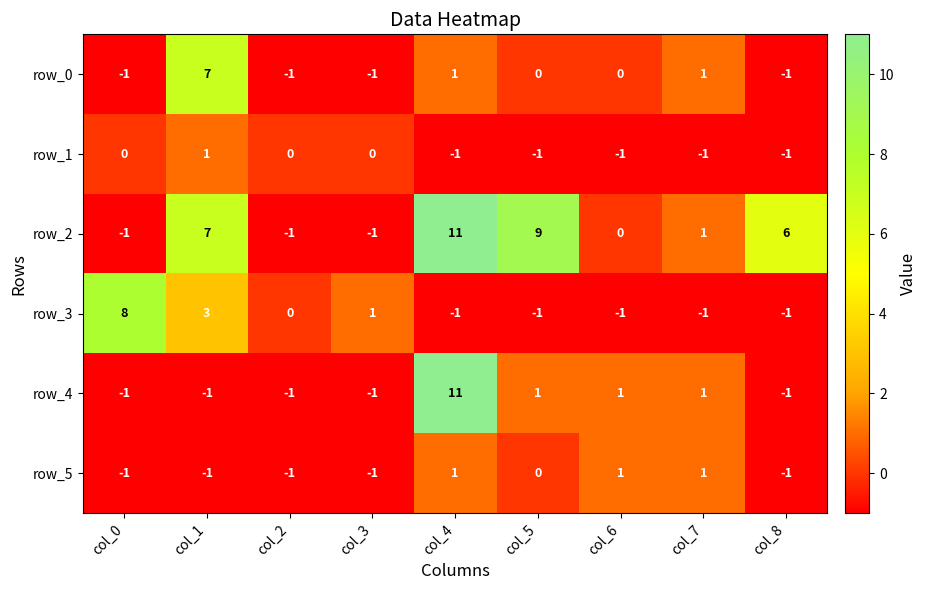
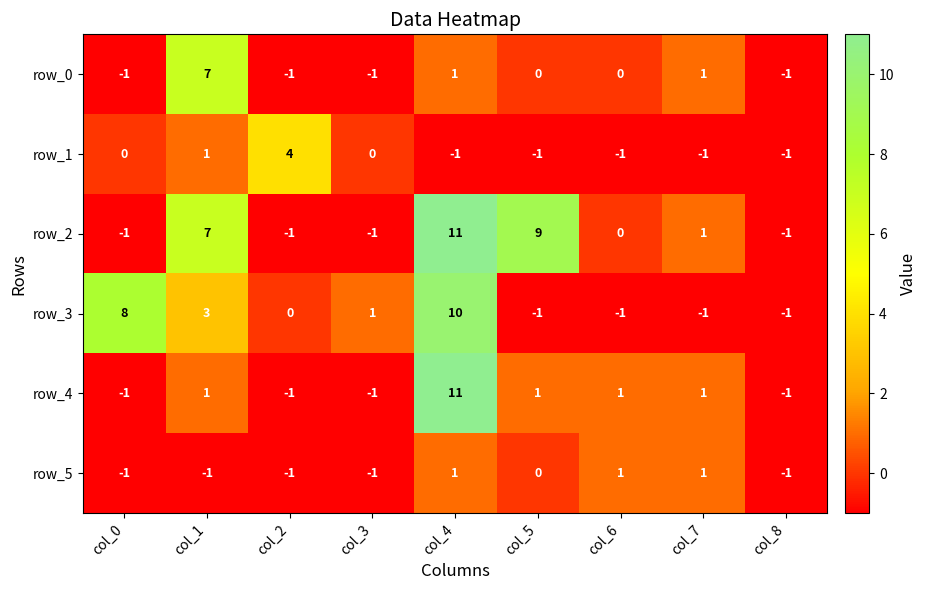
row_1, col_2: 0 -> 4
row_2, col_8: 6 -> -1
row_3, col_4: -1 -> 10
row_4, col_1: -1 -> 1
